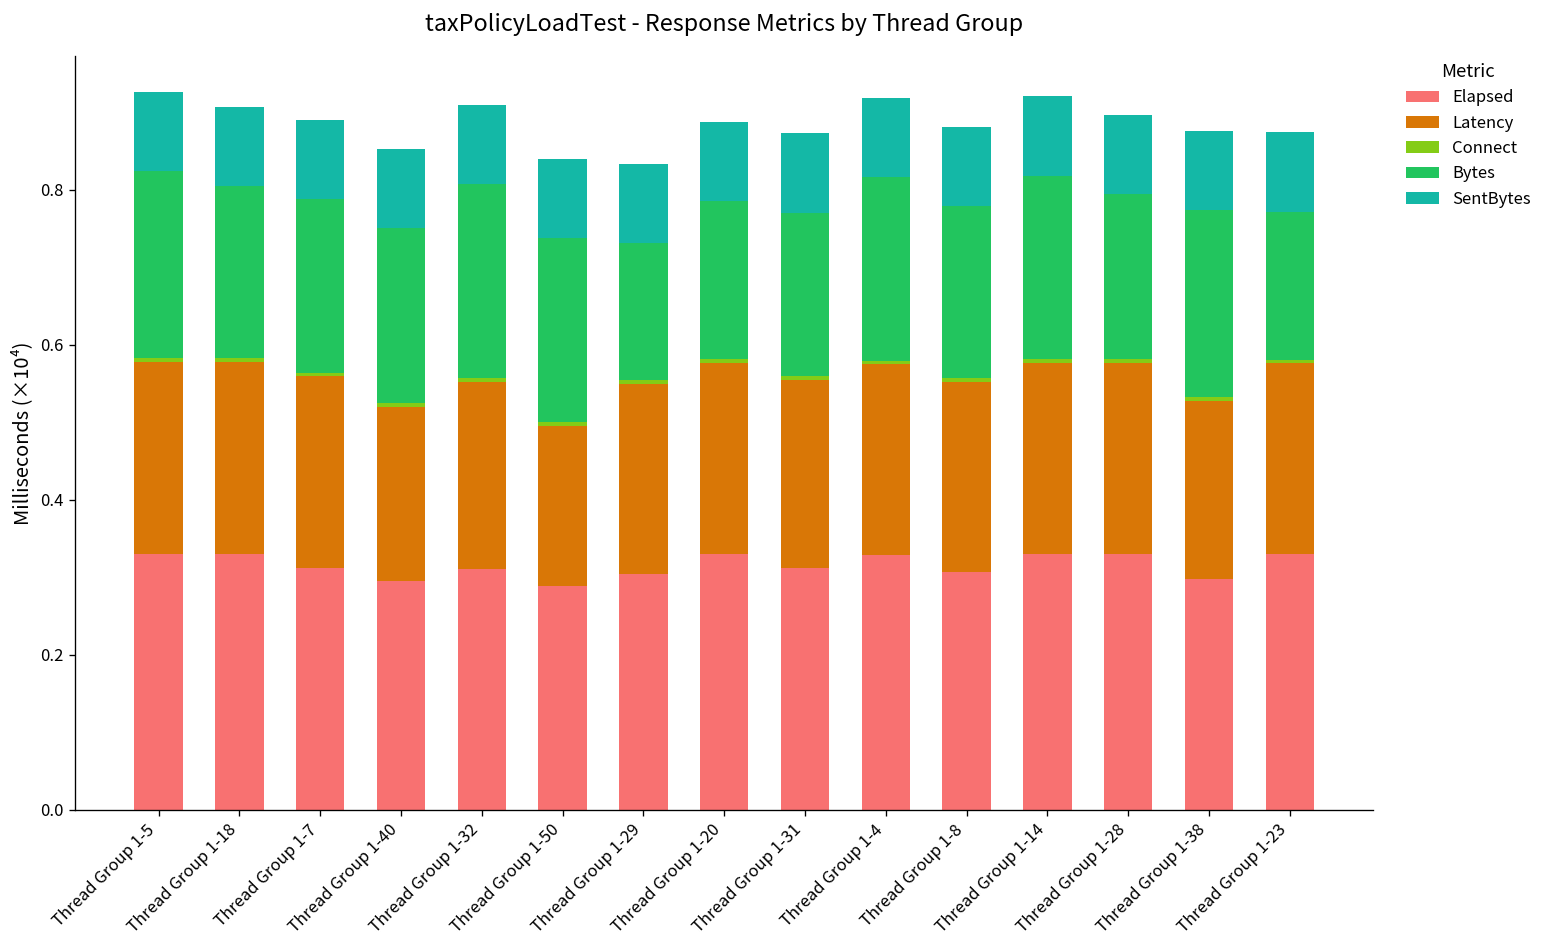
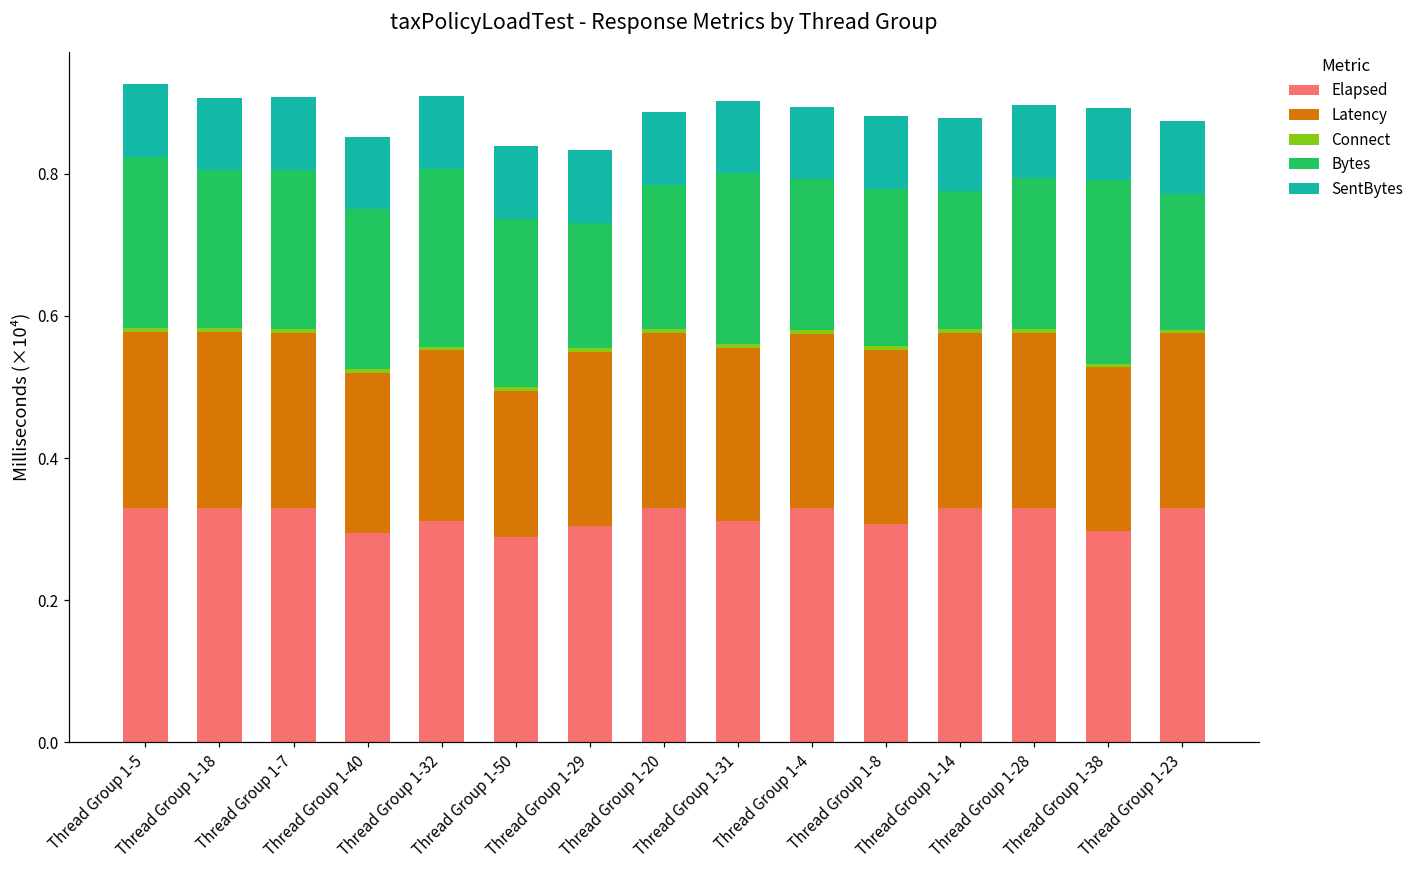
Elapsed, Thread Group 1-7: 0.31 -> 0.33
Bytes, Thread Group 1-31: 0.21 -> 0.24
Bytes, Thread Group 1-4: 0.24 -> 0.21
Bytes, Thread Group 1-14: 0.24 -> 0.19
Bytes, Thread Group 1-38: 0.24 -> 0.26
